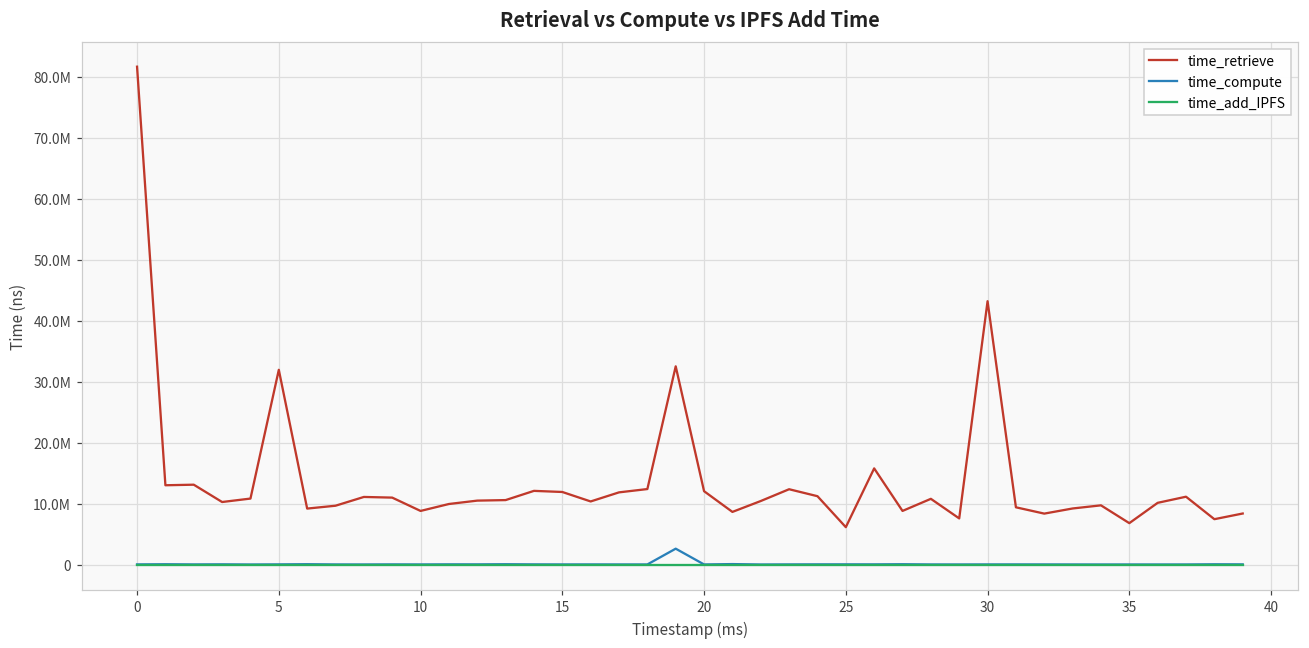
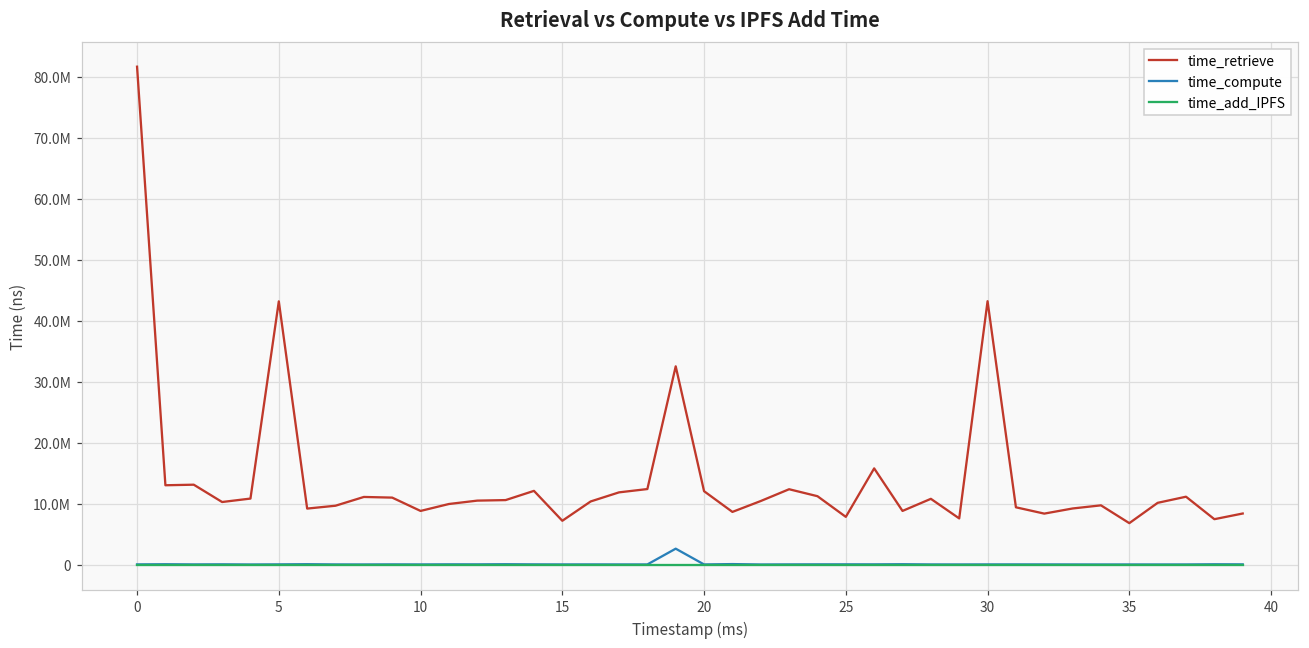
time_retrieve, 5: 32000000 -> 43000000
time_retrieve, 15: 12000000 -> 7000000
time_retrieve, 25: 6000000 -> 8000000
